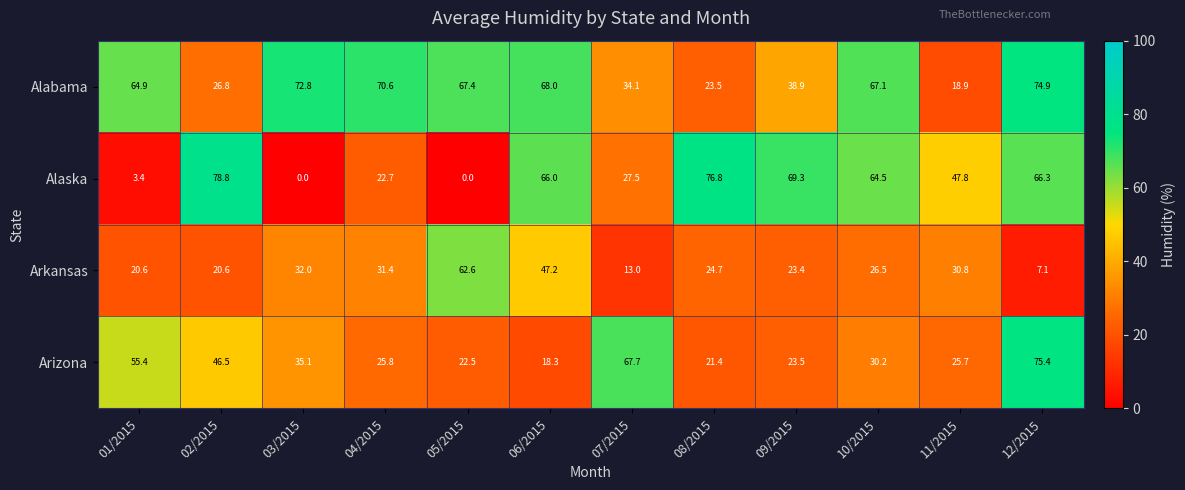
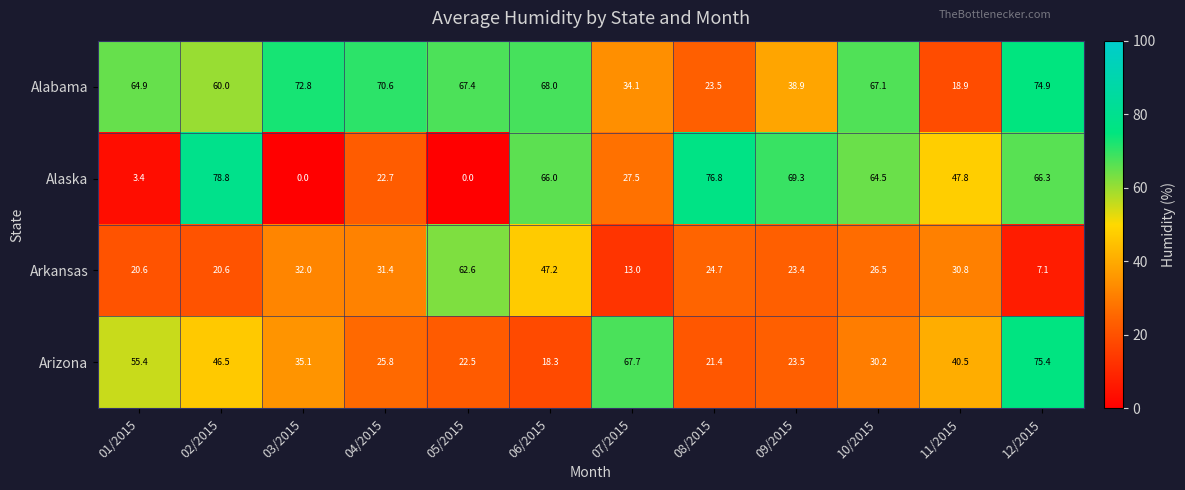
Alabama, 02/2015: 26.8 -> 60.0
Arizona, 11/2015: 25.7 -> 40.5
